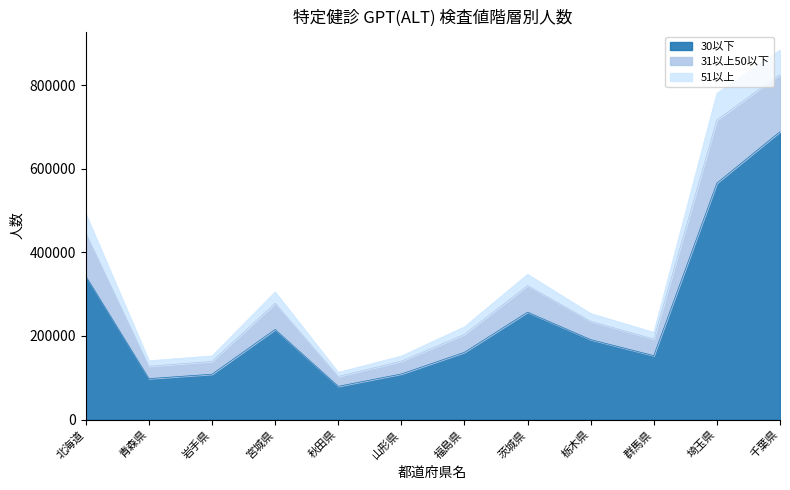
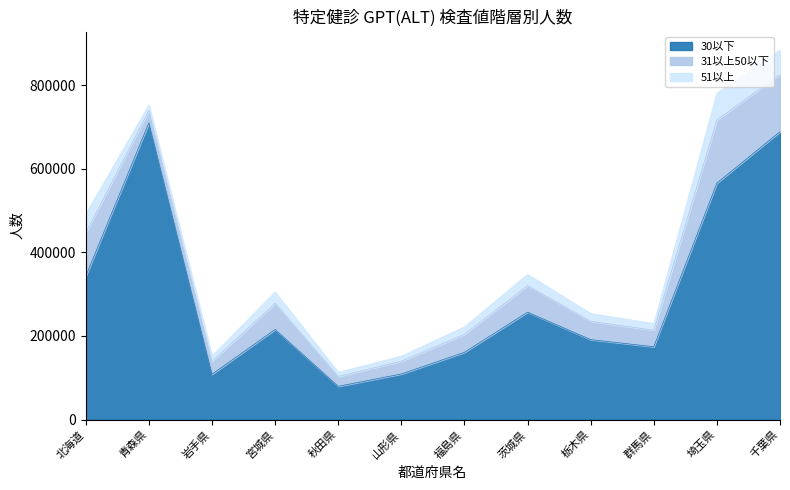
30以下, 青森県: 100000 -> 710000
30以下, 群馬県: 150000 -> 170000
